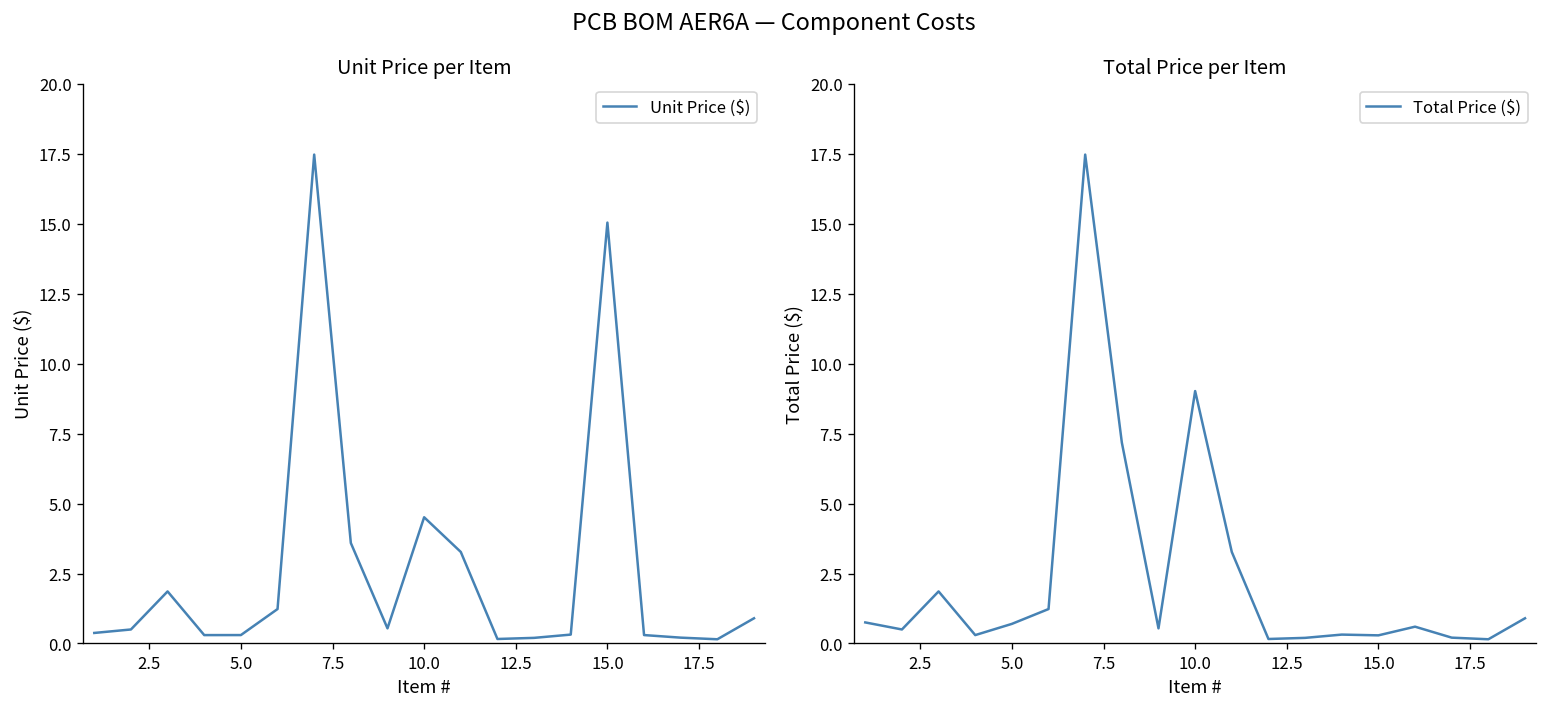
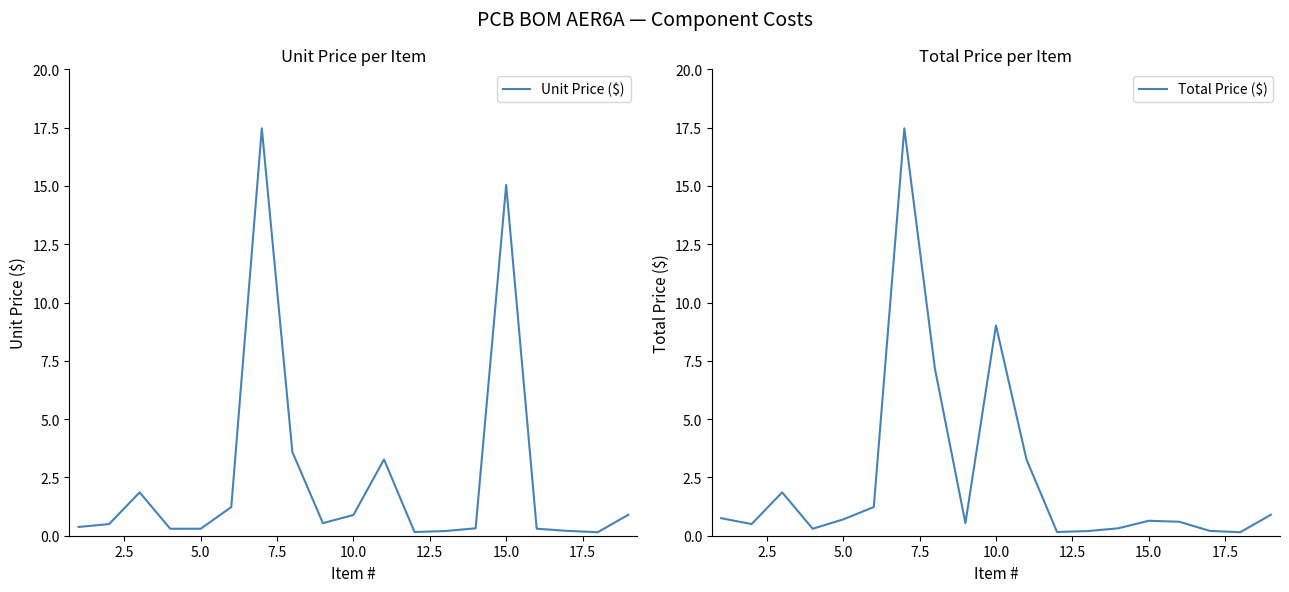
Unit Price per Item, 10.0: 4.5 -> 0.9
Total Price per Item, 15.0: 0.3 -> 0.6
